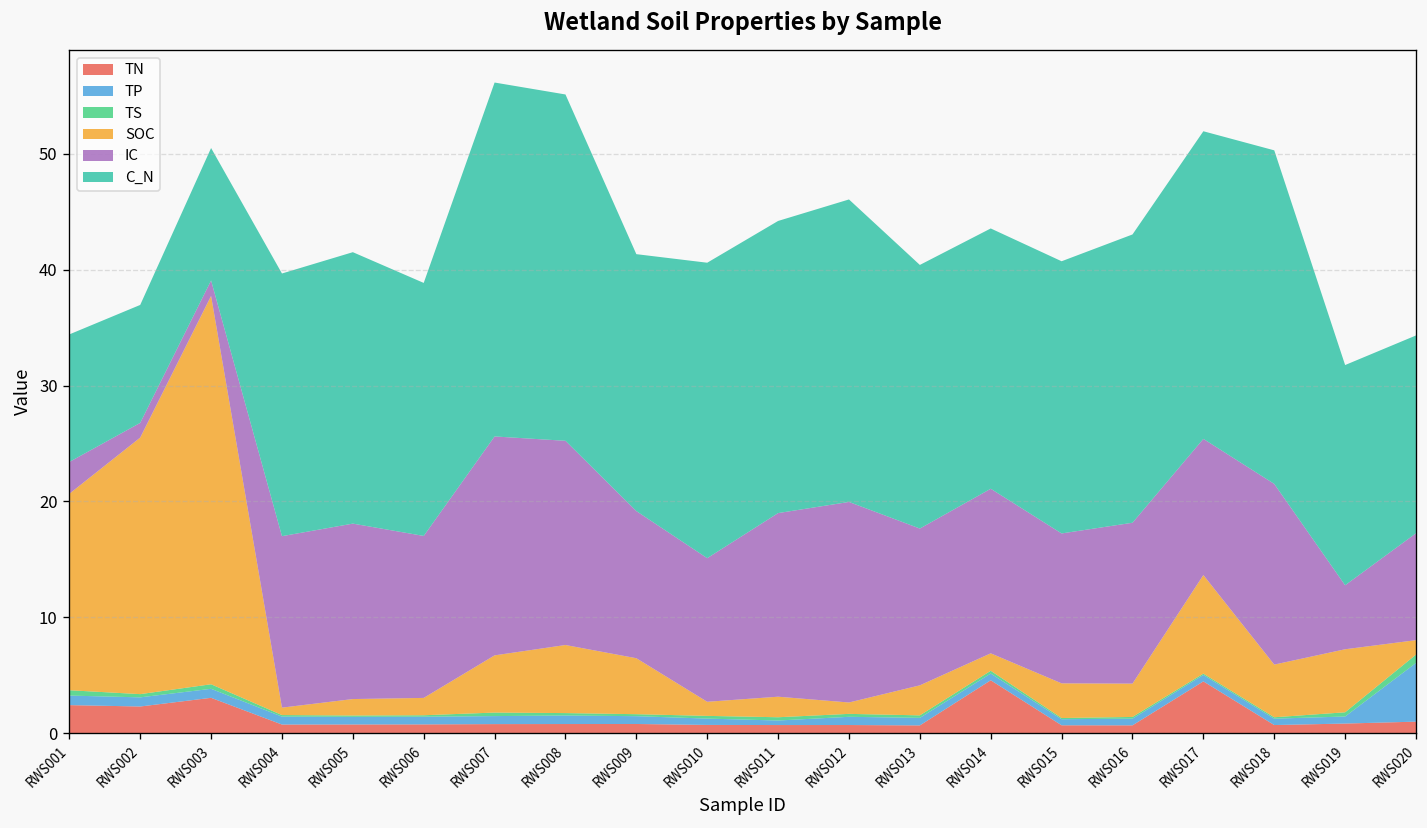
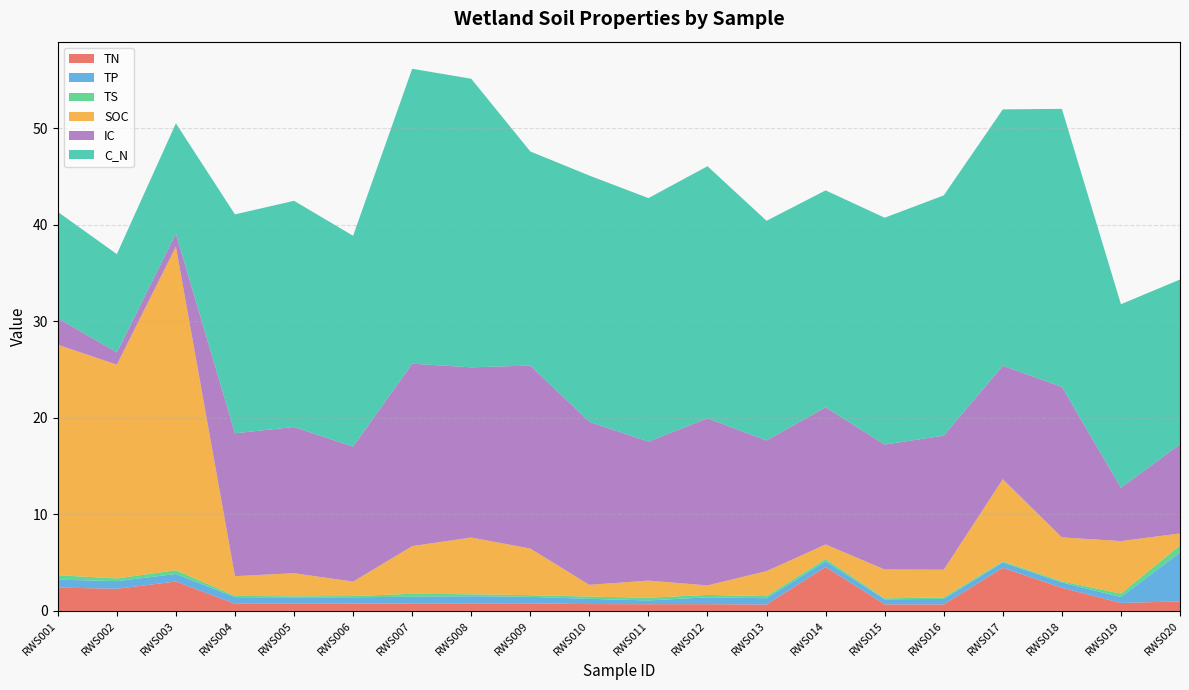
SOC, RWS001: 17 -> 24
SOC, RWS004: 1 -> 2
SOC, RWS005: 1 -> 2
IC, RWS009: 13 -> 19
IC, RWS010: 12 -> 17
IC, RWS011: 16 -> 14
TN, RWS018: 1 -> 2
